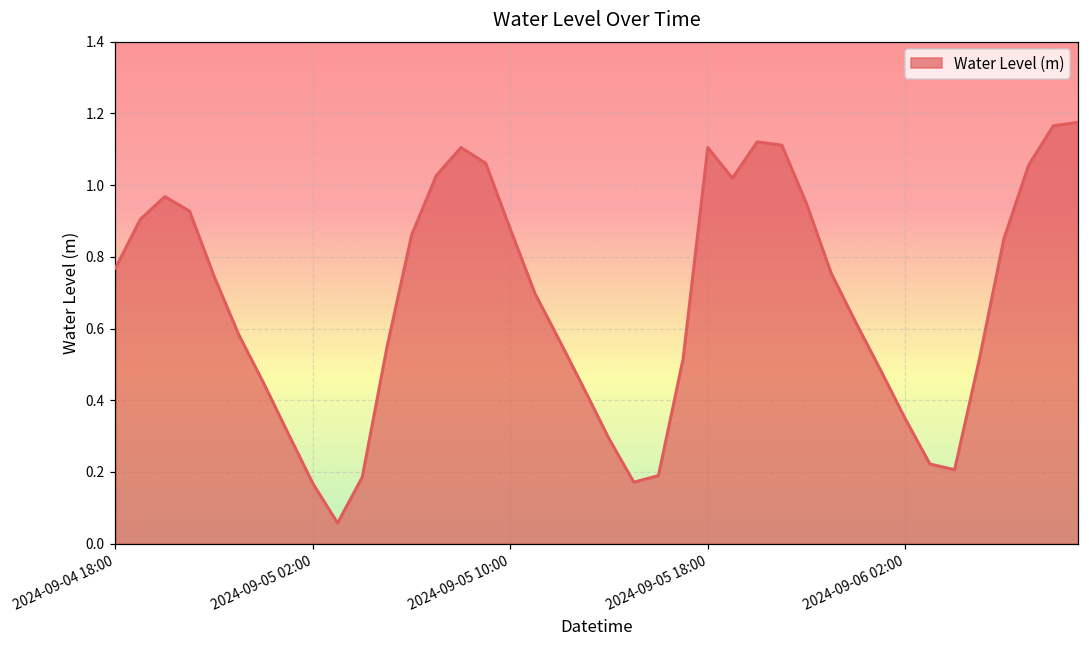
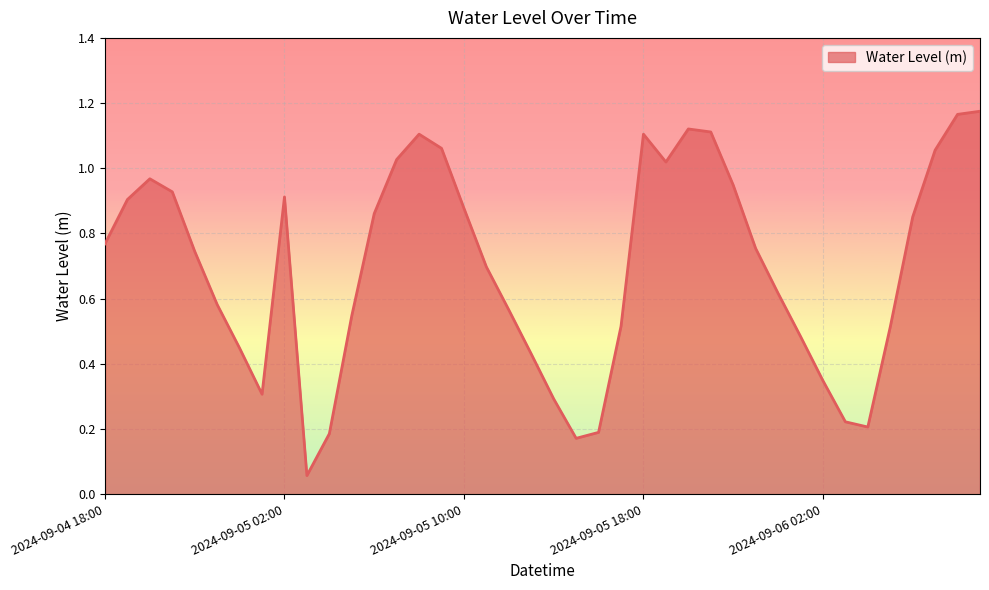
2024-09-05 02:00: 0.17 -> 0.91
